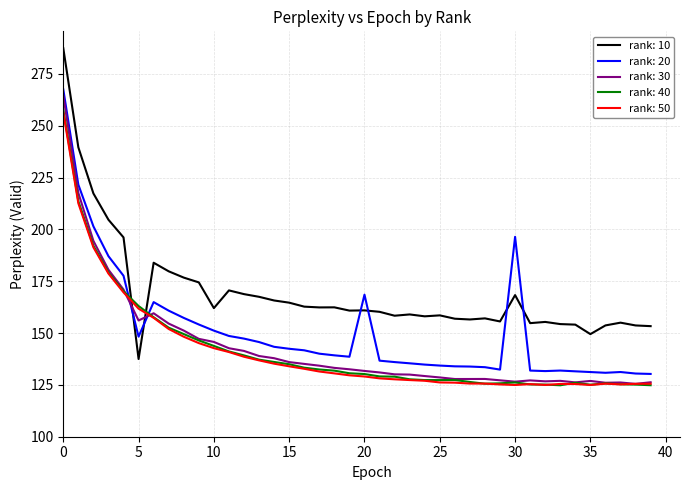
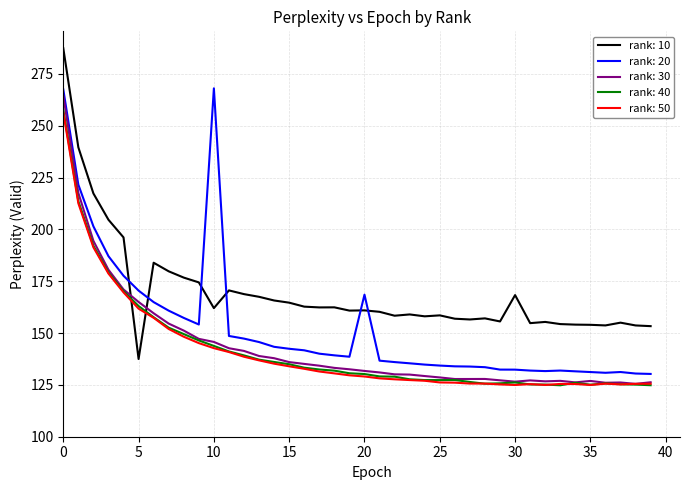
rank: 20, 5: 148 -> 170
rank: 30, 5: 156 -> 165
rank: 20, 10: 151 -> 268
rank: 20, 30: 196 -> 132
rank: 10, 35: 149 -> 154
